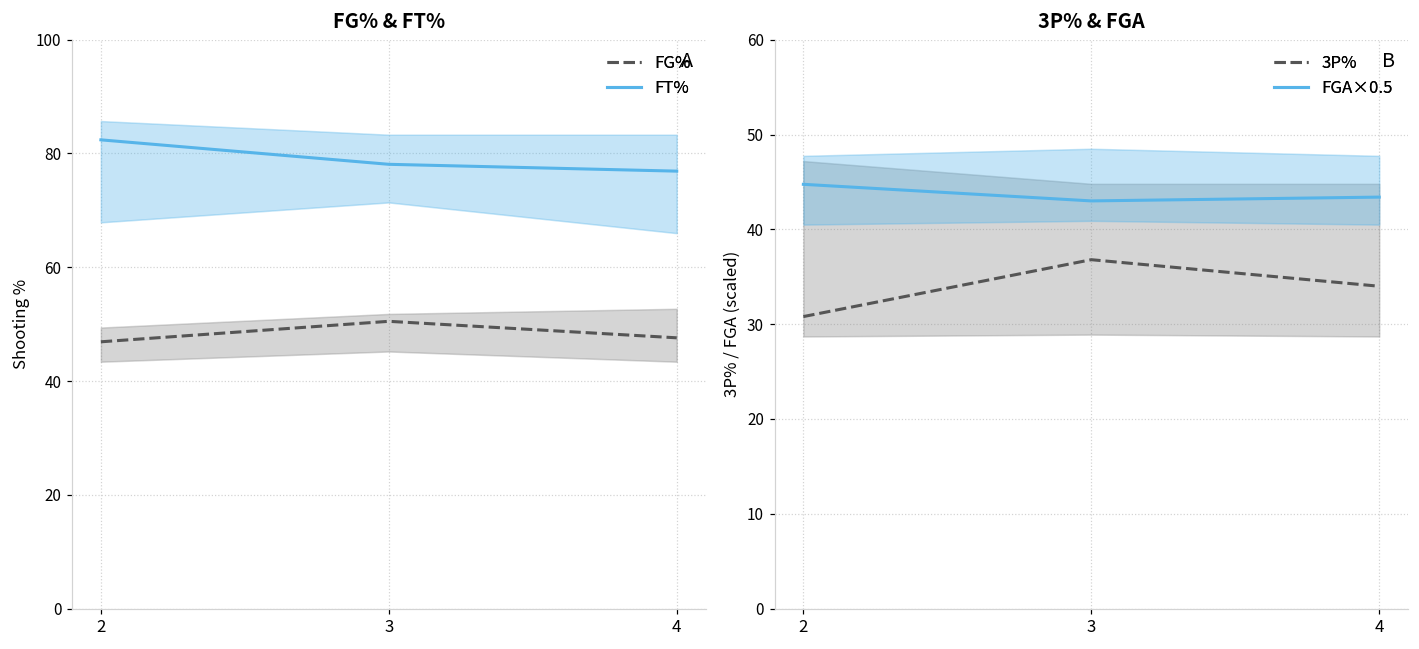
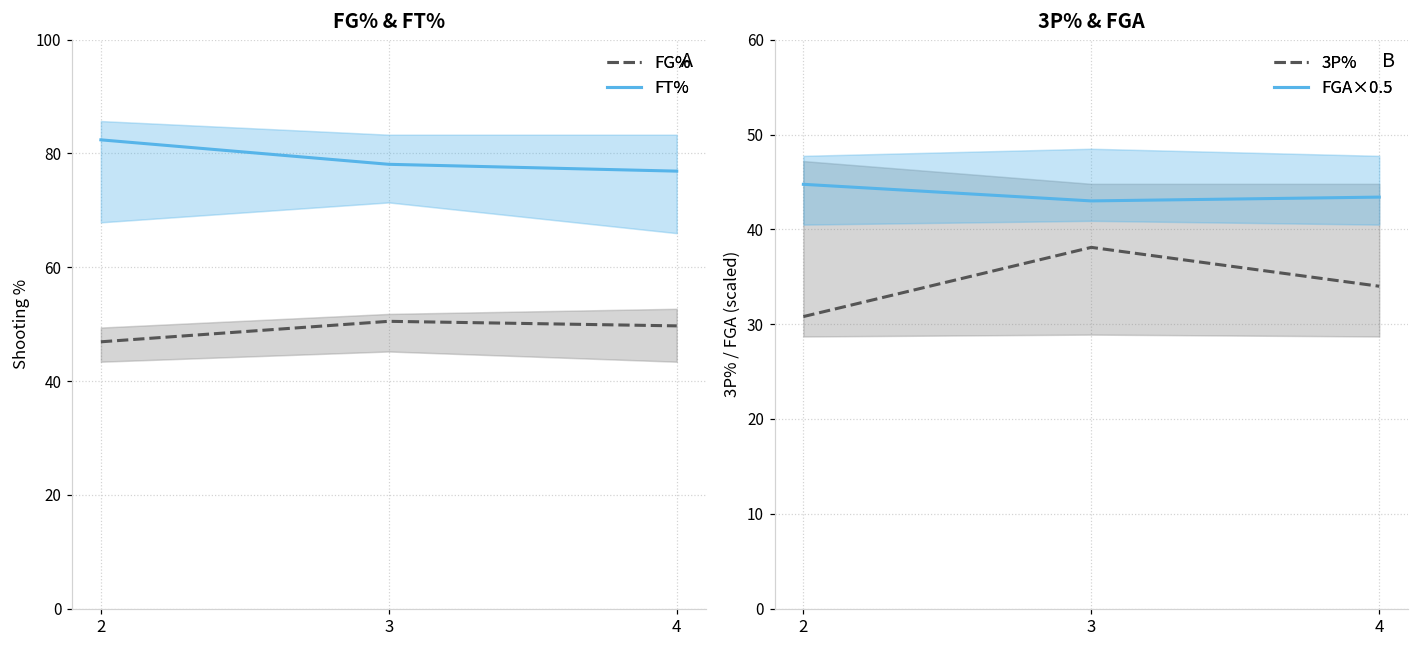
FG% & FT%, FG%, 4: 48 -> 50
3P% & FGA, 3P%, 3: 37 -> 38
